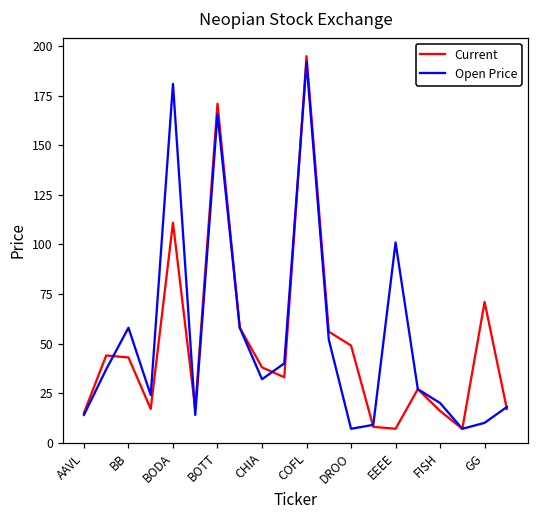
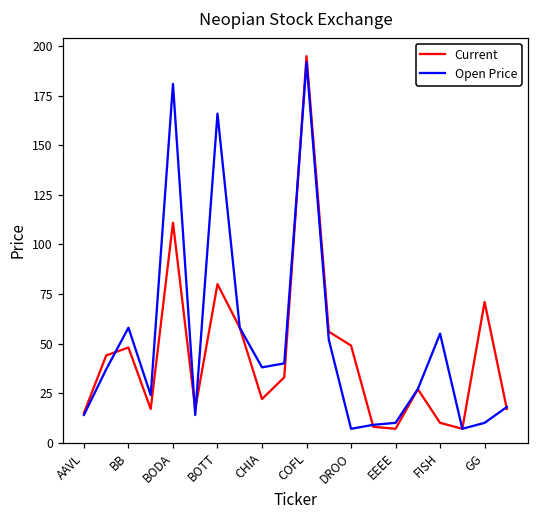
Current, BB: 43 -> 48
Current, BOTT: 171 -> 80
Current, CHIA: 38 -> 22
Open Price, CHIA: 32 -> 38
Open Price, EEEE: 101 -> 10
Current, FISH: 16 -> 10
Open Price, FISH: 20 -> 55
